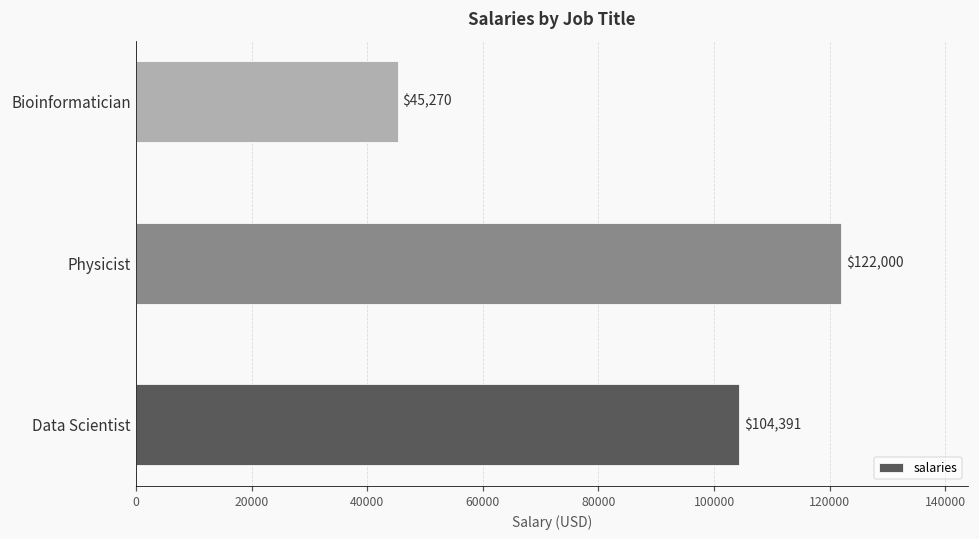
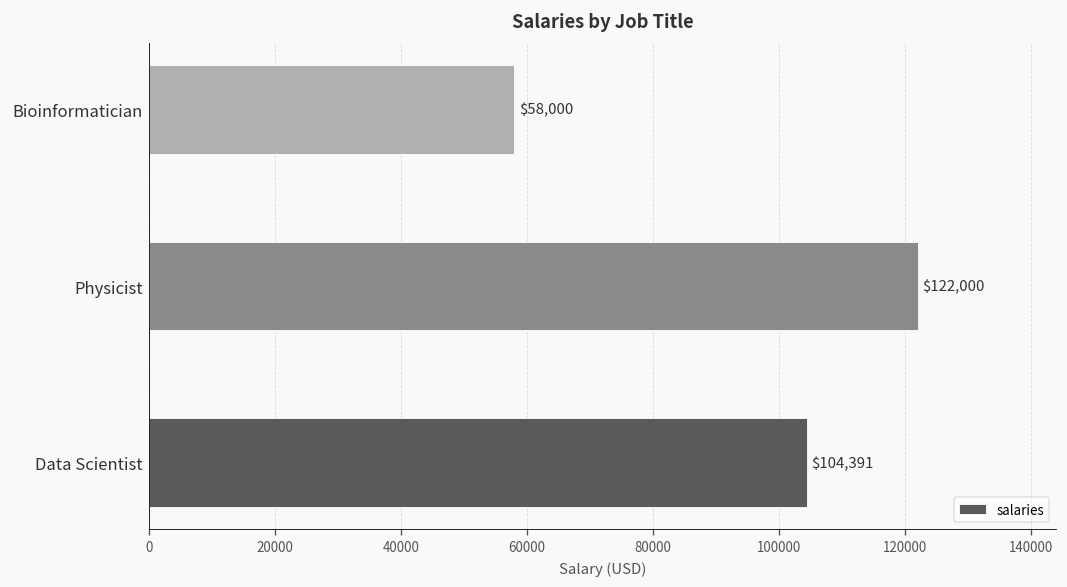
Bioinformatician: $45,270 -> $58,000
